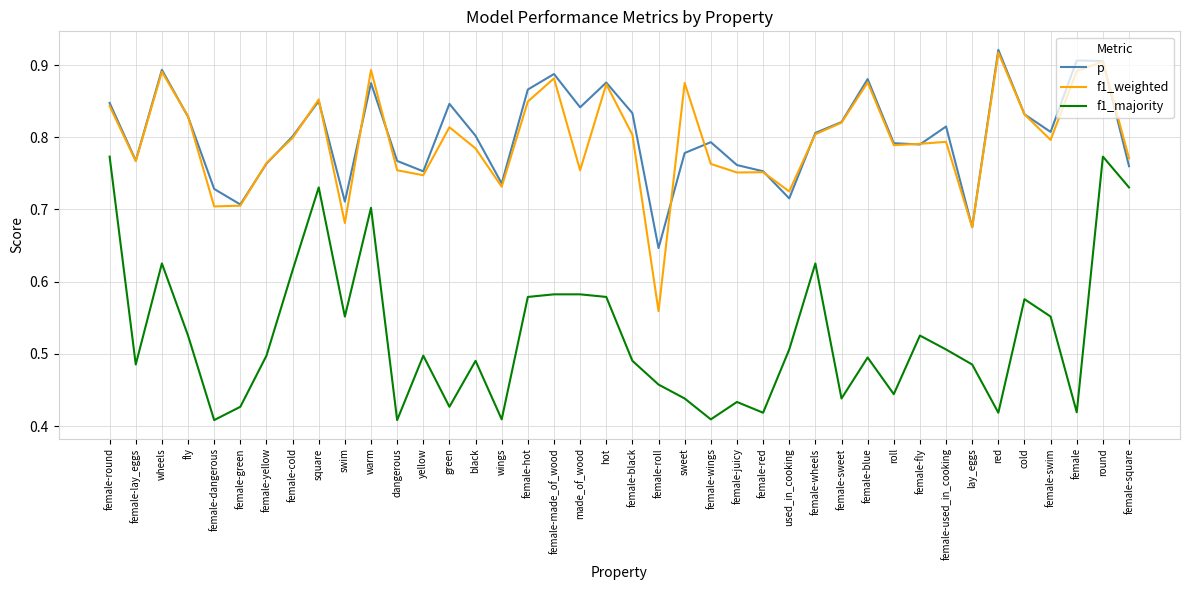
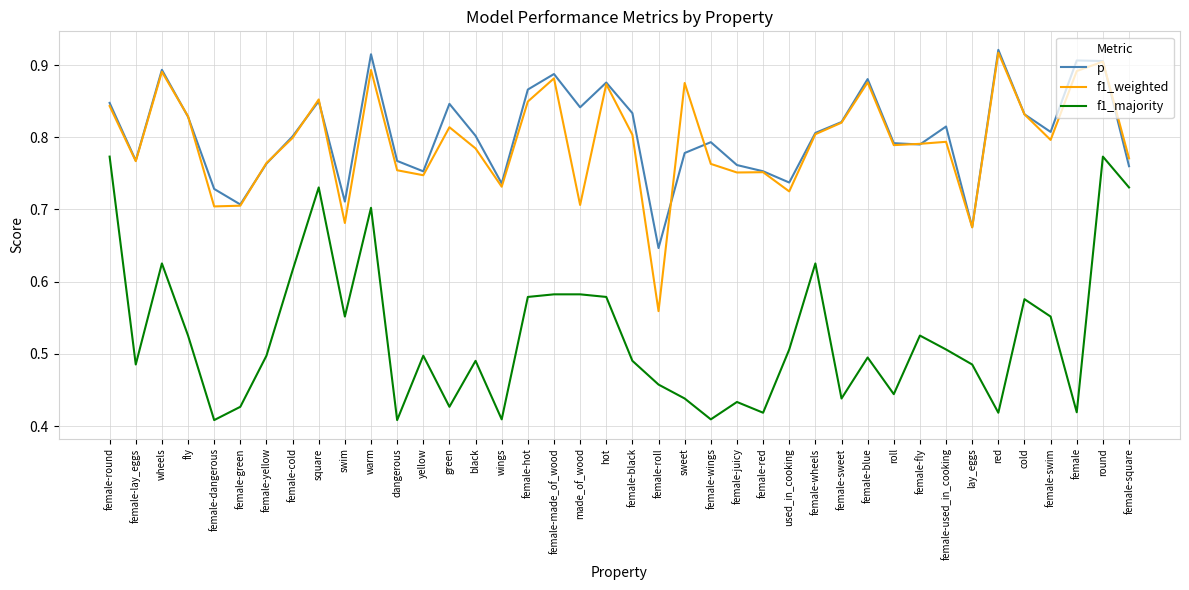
p, warm: 0.88 -> 0.92
f1_weighted, made_of_wood: 0.75 -> 0.71
p, used_in_cooking: 0.72 -> 0.74
